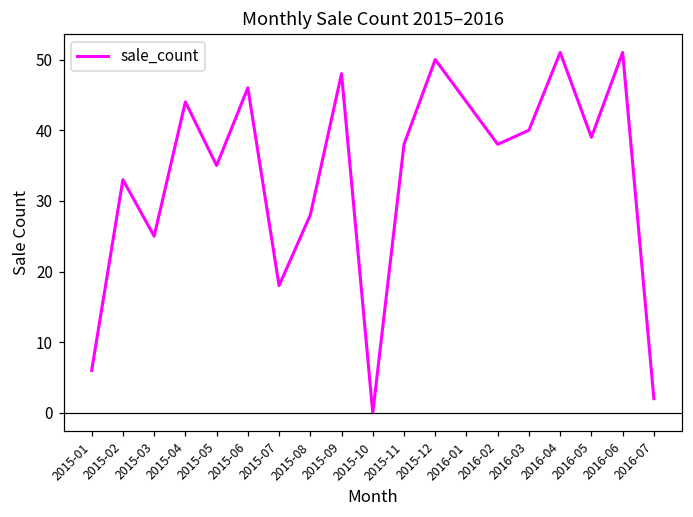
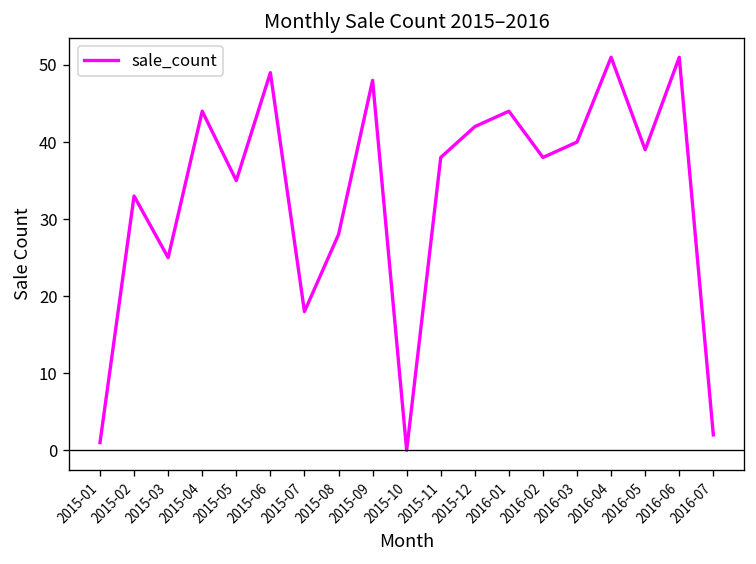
2015-01: 6 -> 1
2015-06: 46 -> 49
2015-12: 50 -> 42
